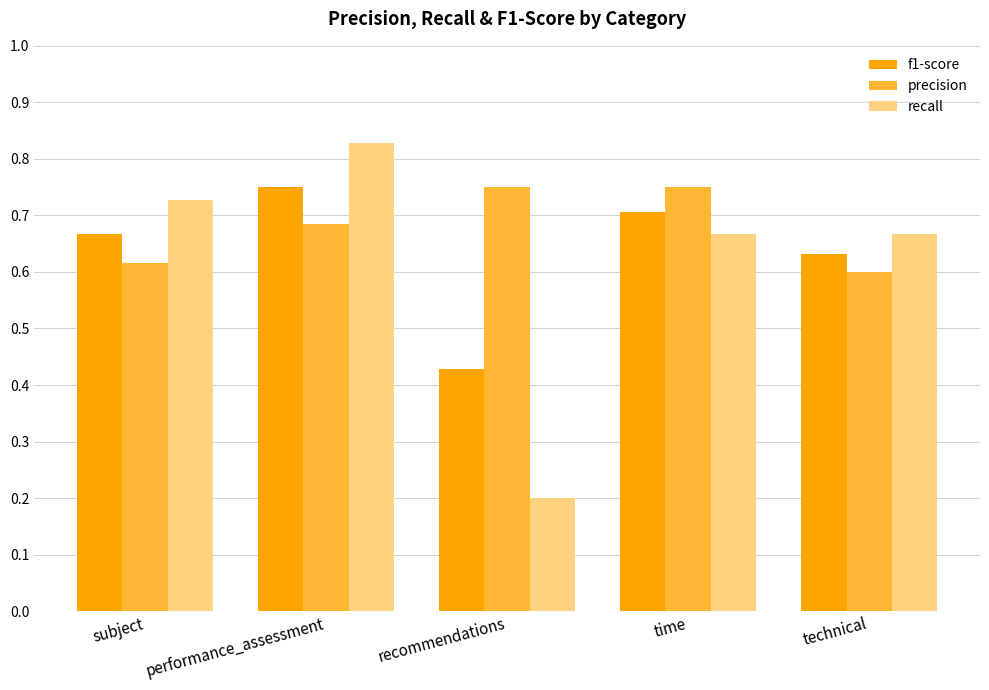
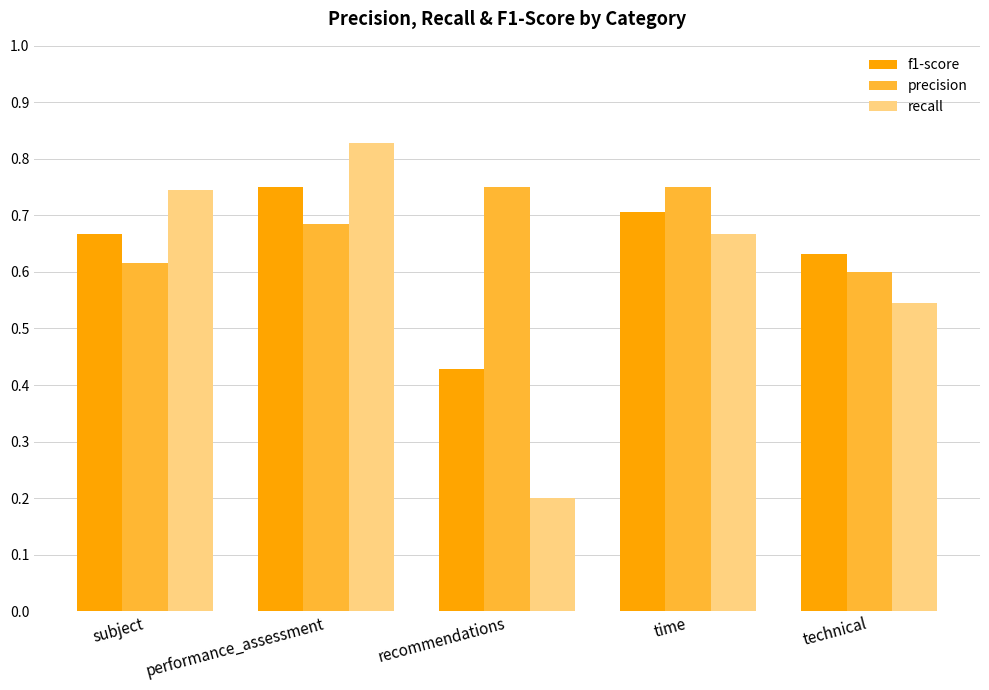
recall, subject: 0.73 -> 0.74
recall, technical: 0.67 -> 0.55
